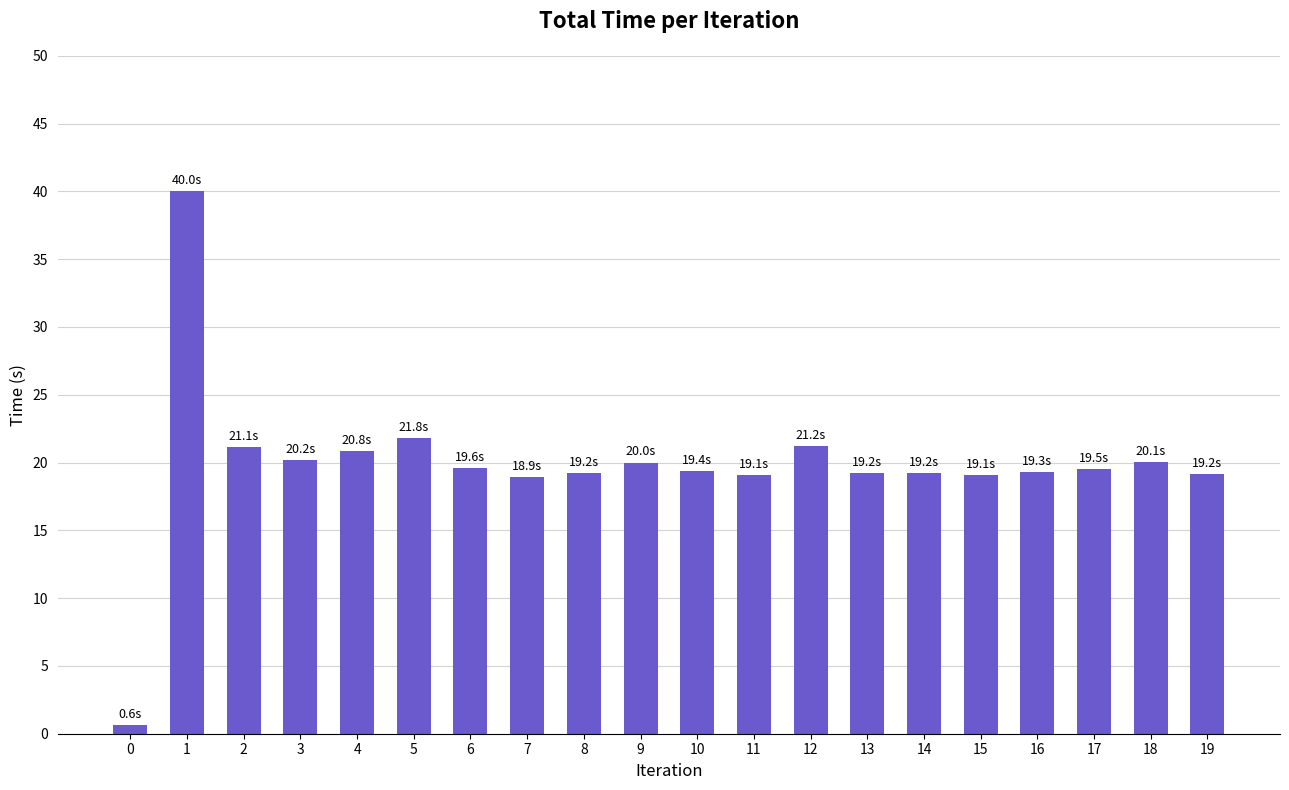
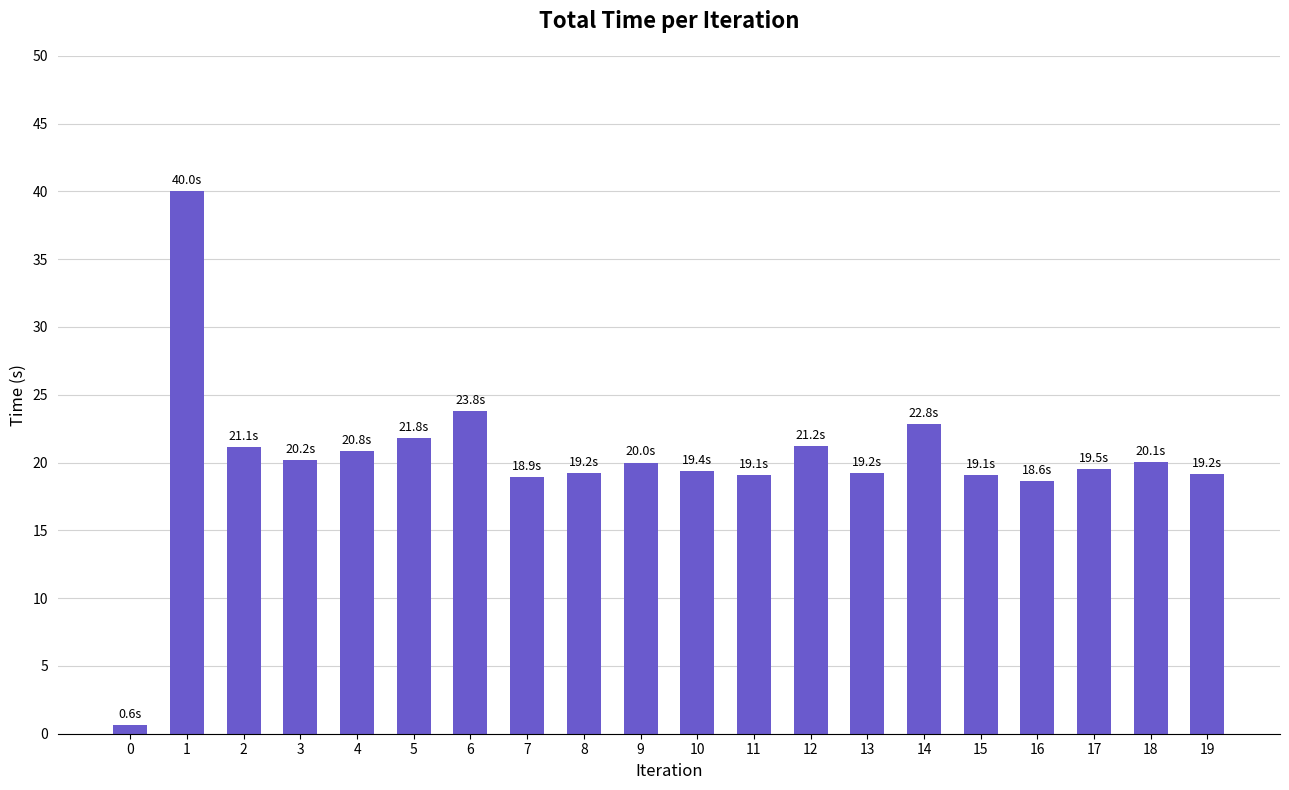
6: 19.6s -> 23.8s
14: 19.2s -> 22.8s
16: 19.3s -> 18.6s
